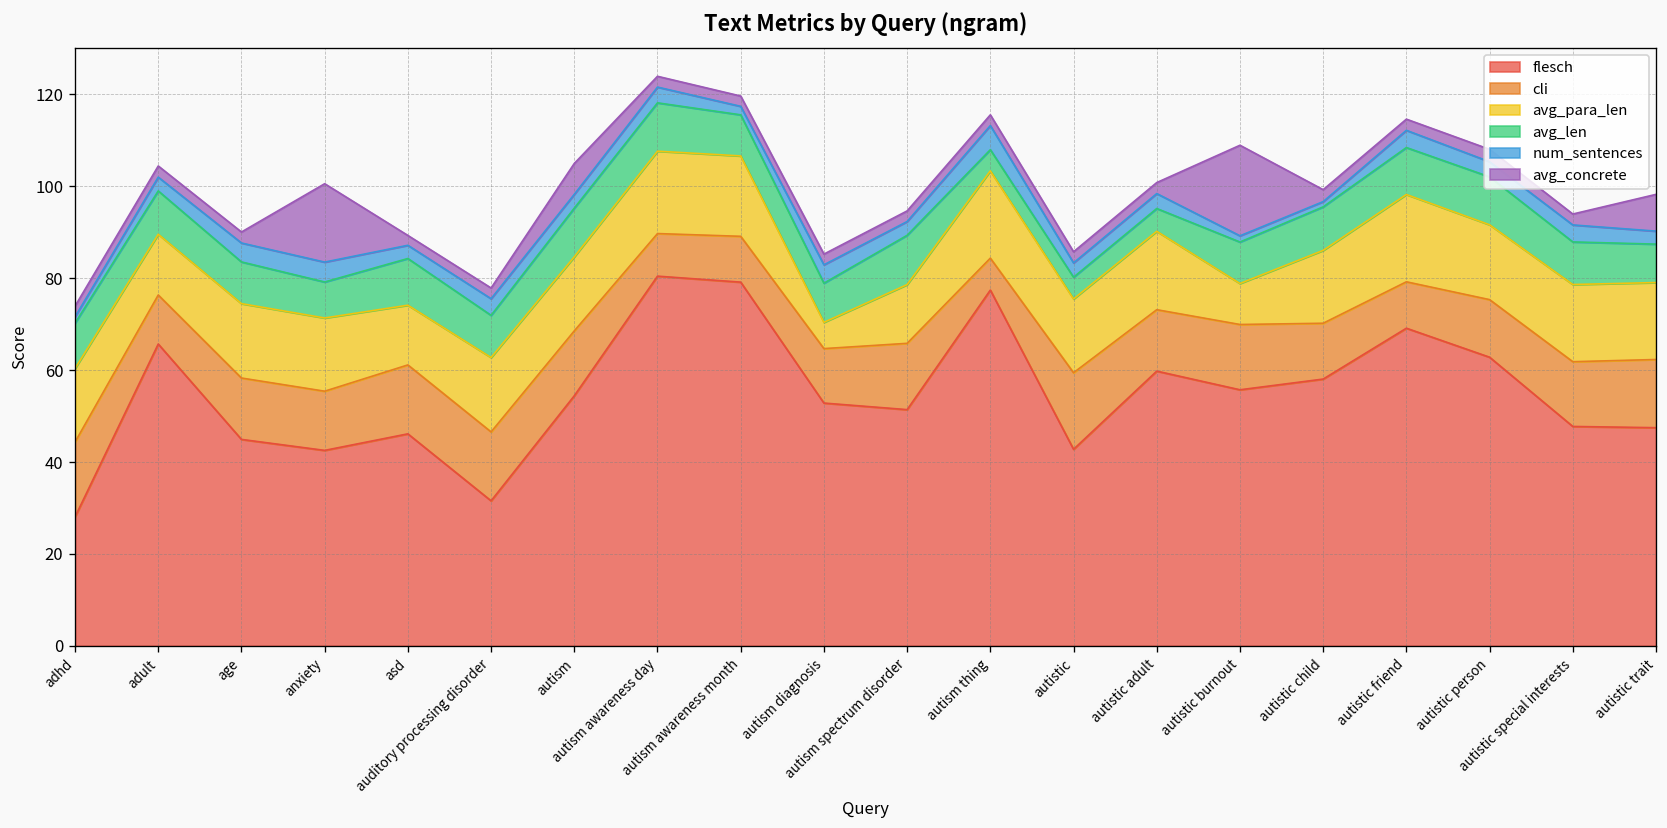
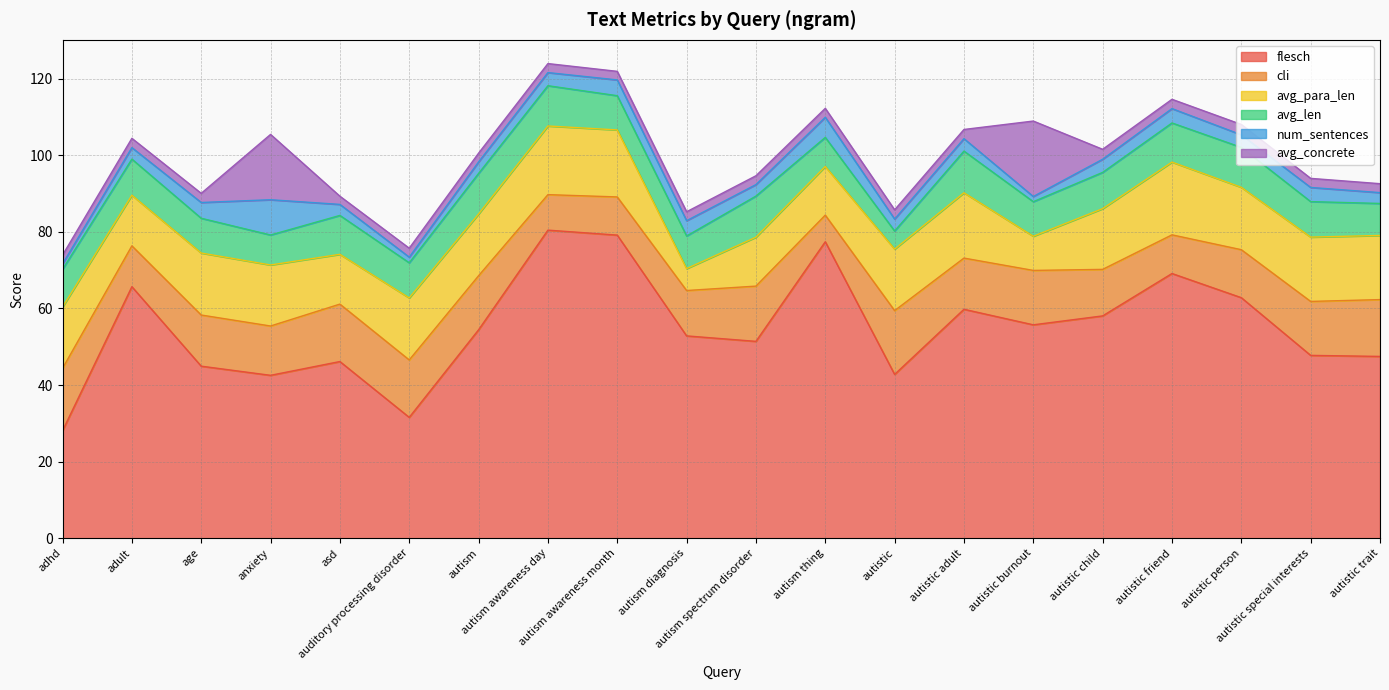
num_sentences, anxiety: 4 -> 9
num_sentences, auditory processing disorder: 4 -> 1
avg_concrete, autism: 7 -> 2
num_sentences, autism awareness month: 2 -> 4
avg_para_len, autism thing: 19 -> 13
avg_len, autism thing: 5 -> 8
avg_len, autistic adult: 5 -> 11
num_sentences, autistic child: 1 -> 3
avg_concrete, autistic trait: 8 -> 2
